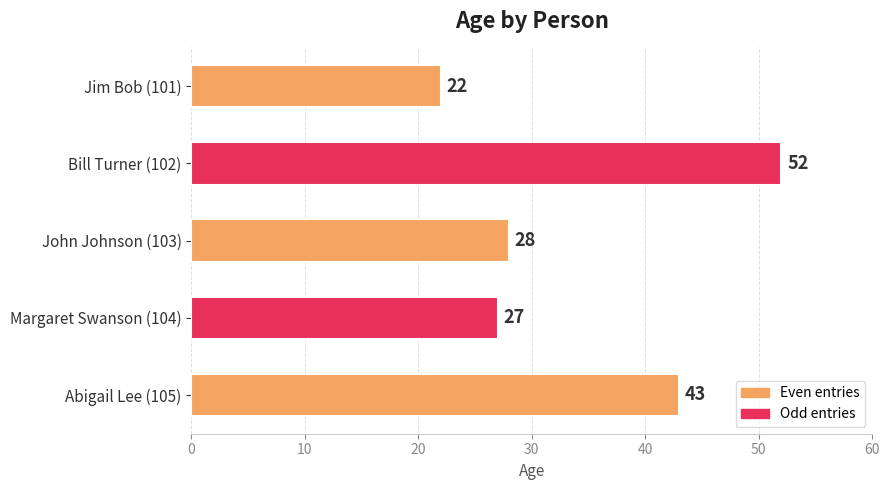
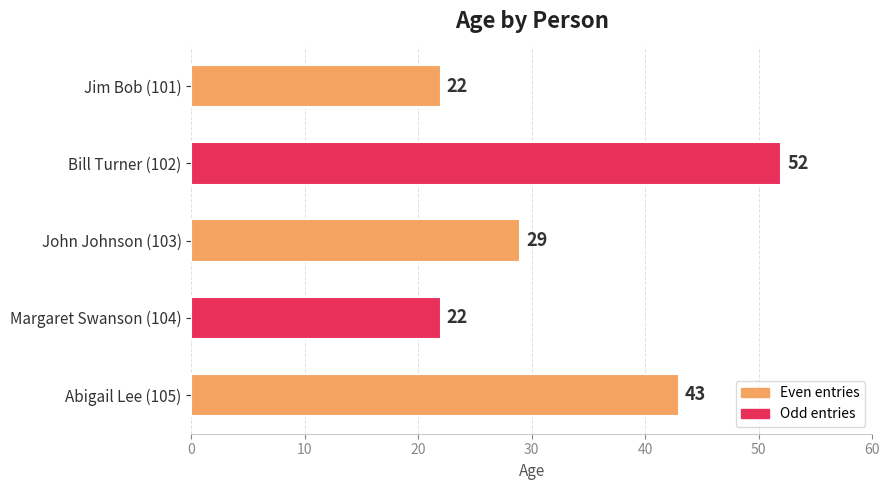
John Johnson (103): 28 -> 29
Margaret Swanson (104): 27 -> 22
